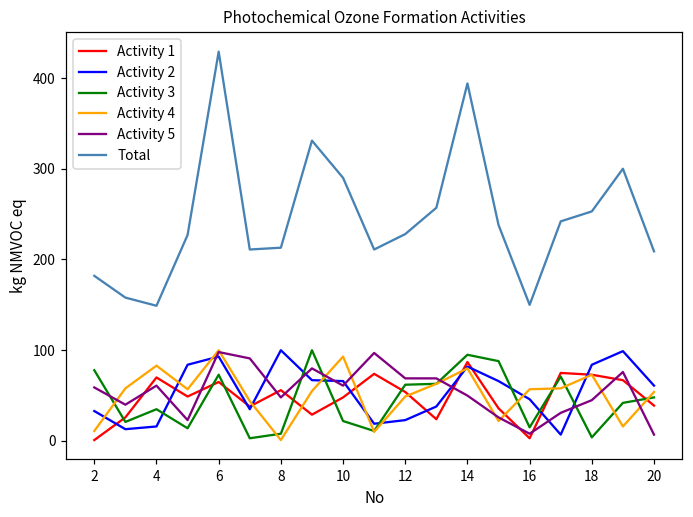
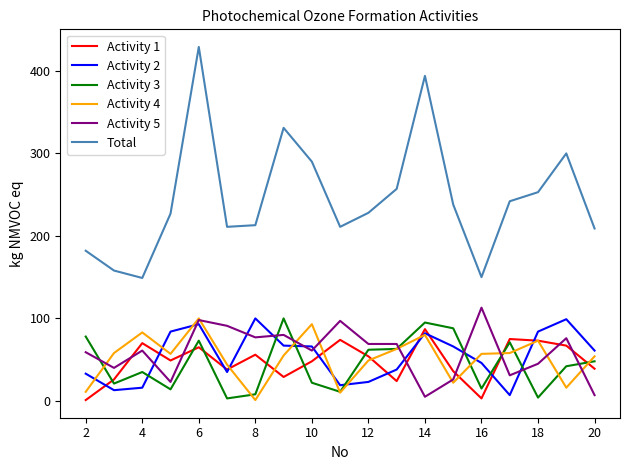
Activity 5, 8: 50 -> 80
Activity 5, 14: 50 -> 10
Activity 5, 16: 10 -> 110
